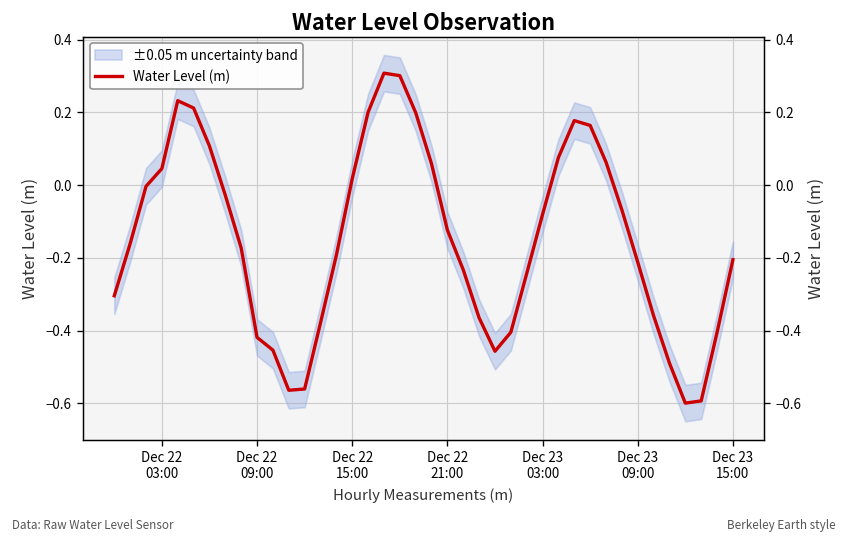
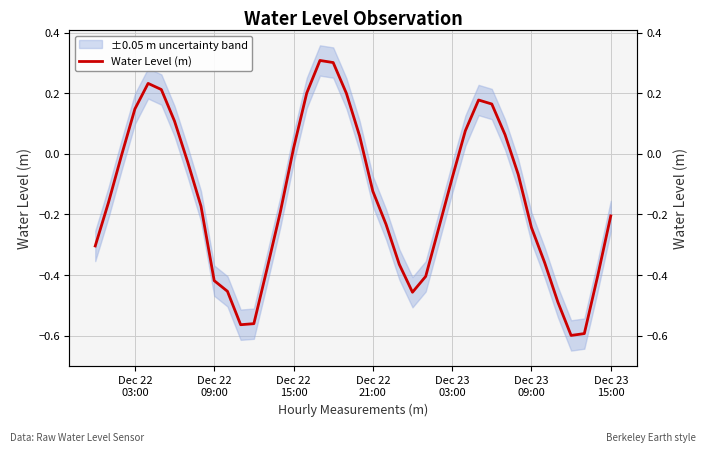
Water Level (m), Dec 22 03:00: 0.05 -> 0.15
Water Level (m), Dec 23 09:00: -0.21 -> -0.24
